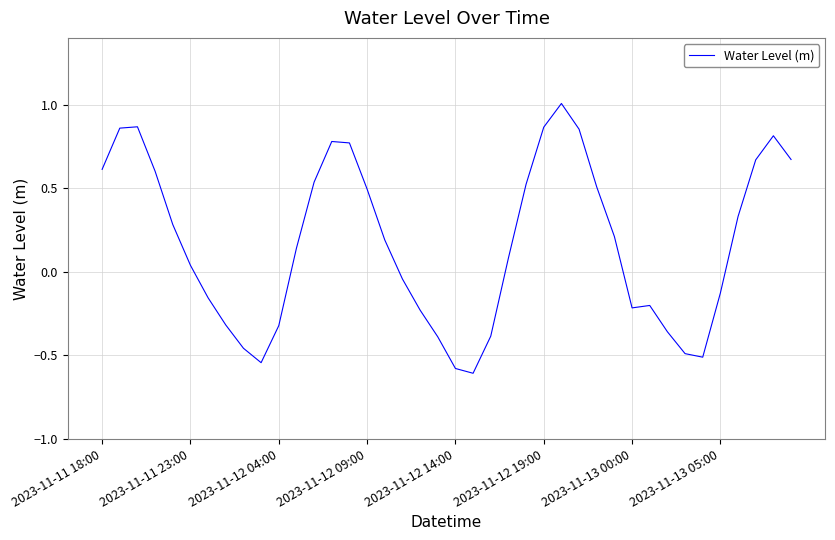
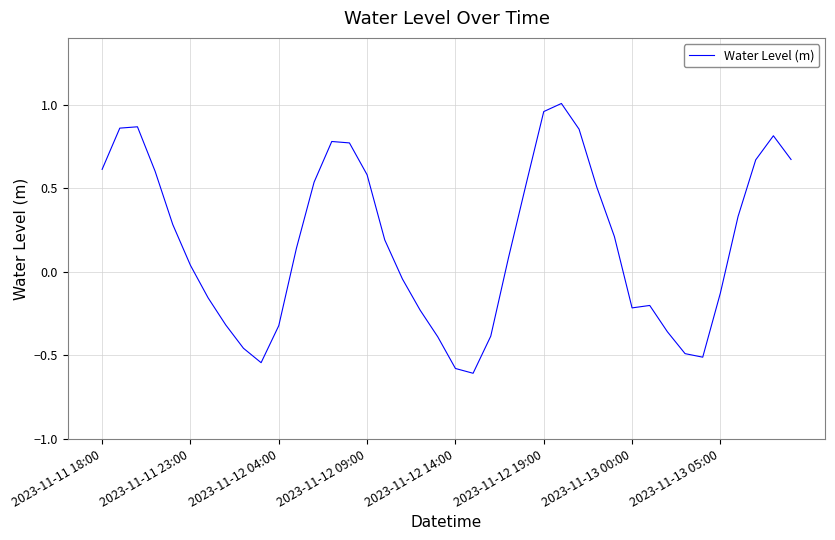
2023-11-12 09:00: 0.50 -> 0.58
2023-11-12 19:00: 0.87 -> 0.96
